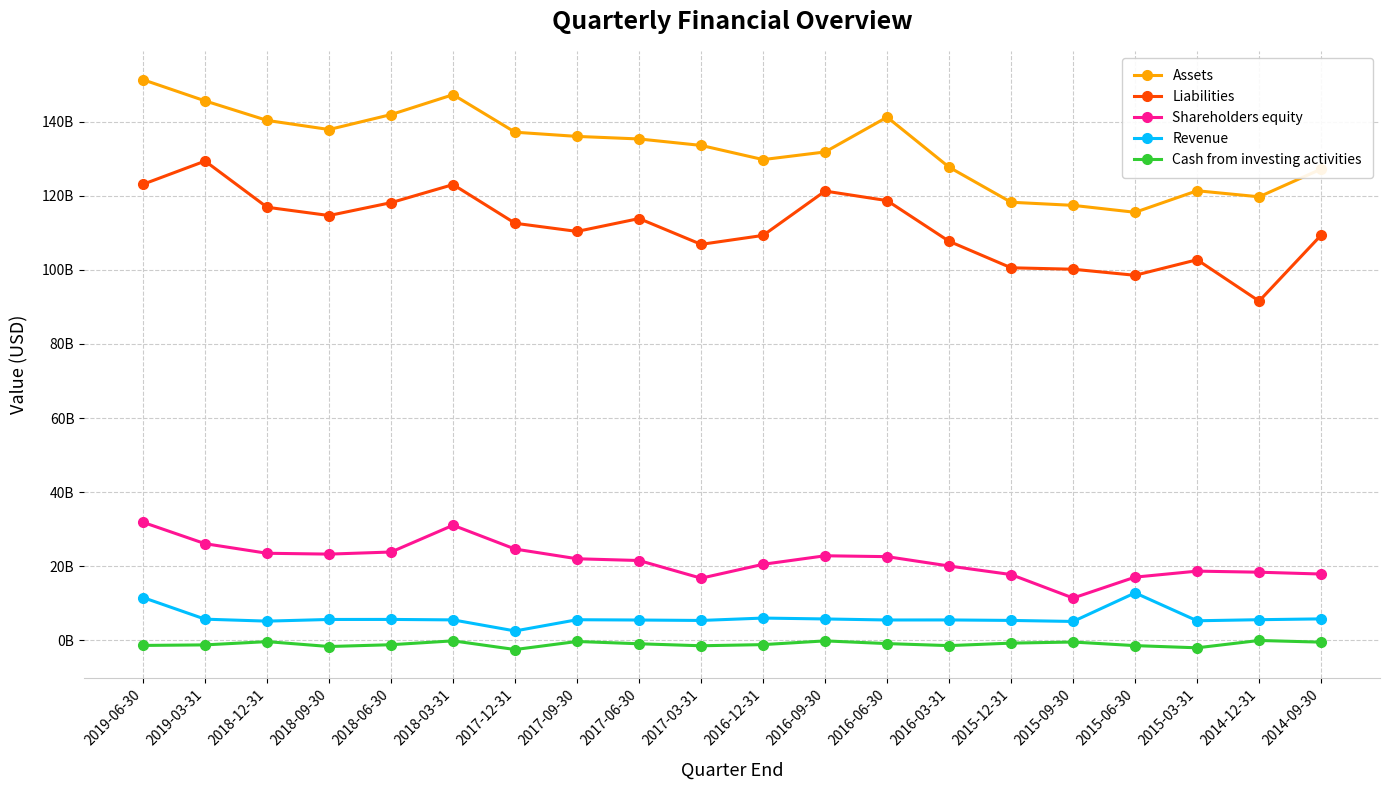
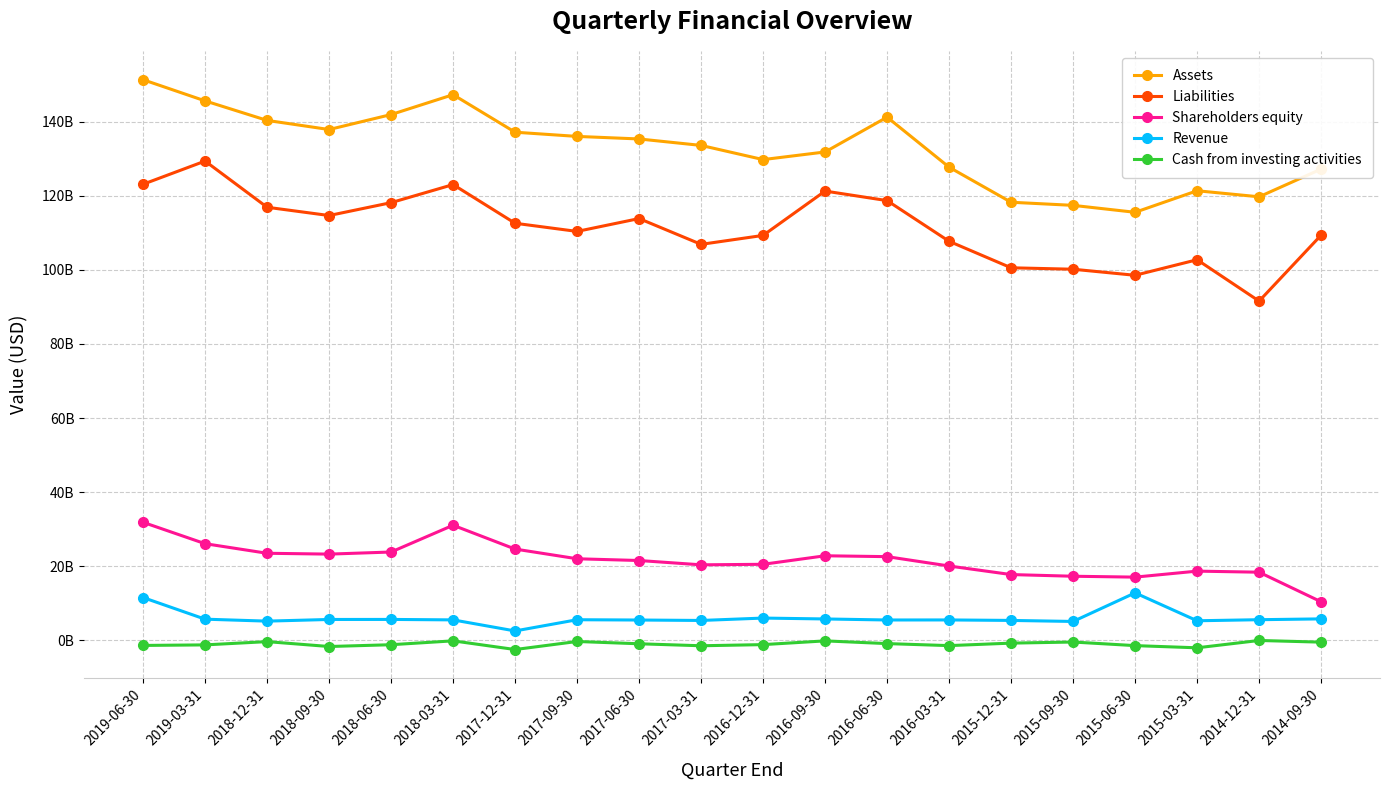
Shareholders equity, 2017-03-31: 17000000000 -> 20000000000
Shareholders equity, 2015-09-30: 11000000000 -> 17000000000
Shareholders equity, 2014-09-30: 18000000000 -> 10000000000
